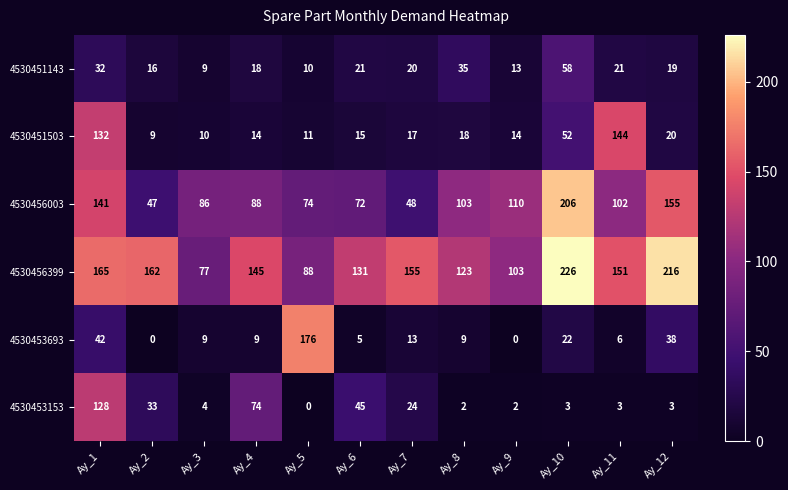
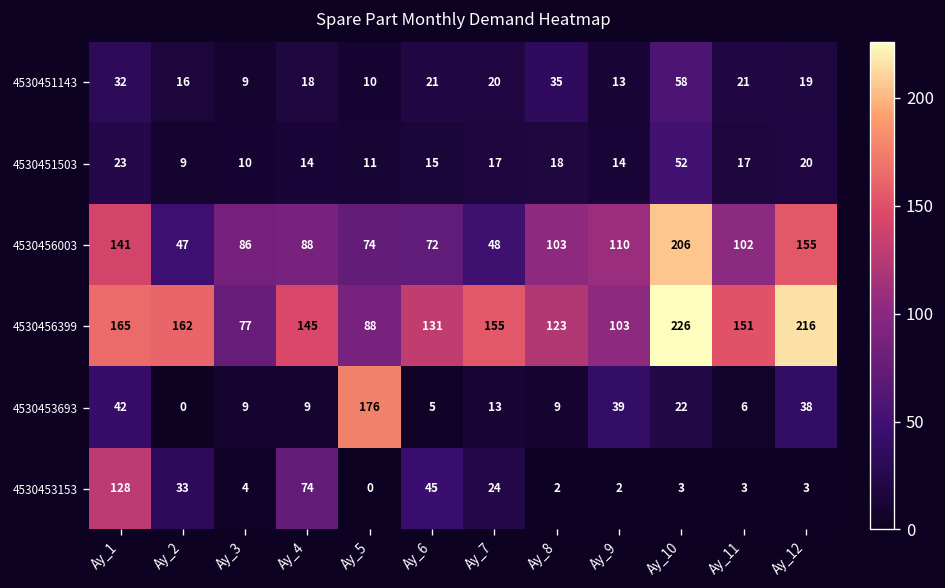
4530451503, Ay_1: 132 -> 23
4530451503, Ay_11: 144 -> 17
4530453693, Ay_9: 0 -> 39
